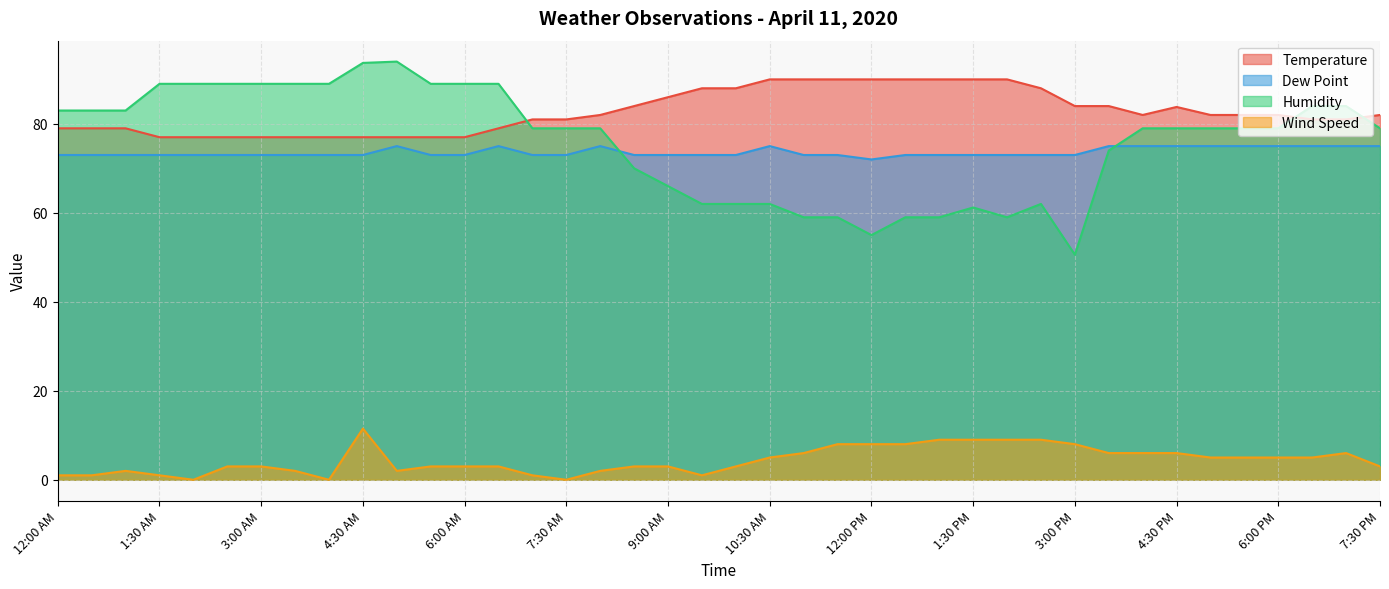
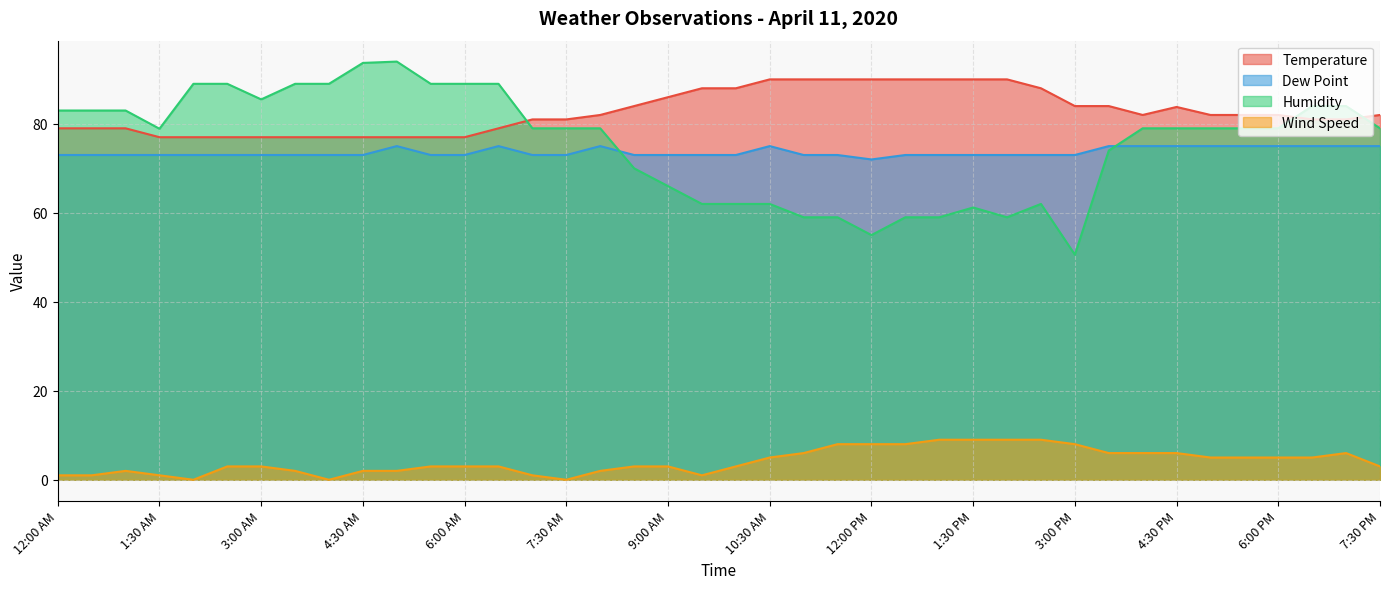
Humidity, 1:30 AM: 89 -> 79
Humidity, 3:00 AM: 89 -> 86
Wind Speed, 4:30 AM: 12 -> 2
